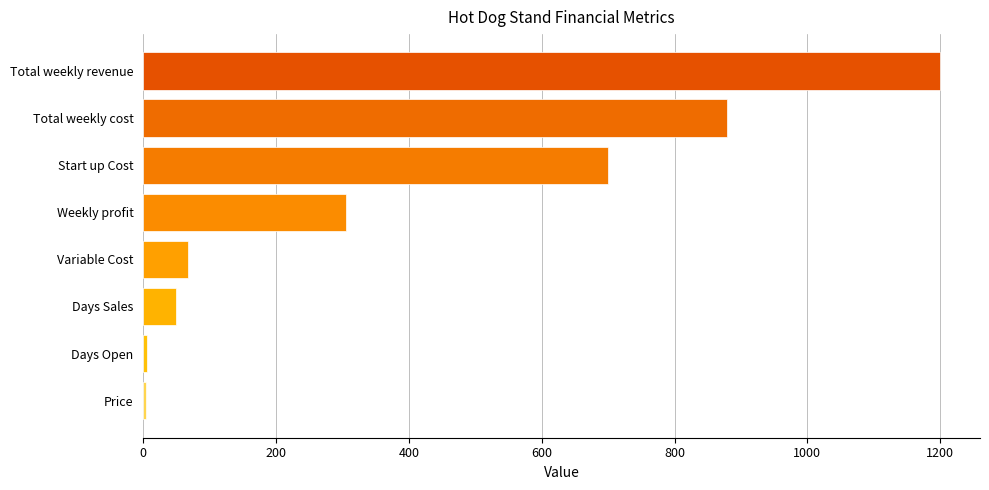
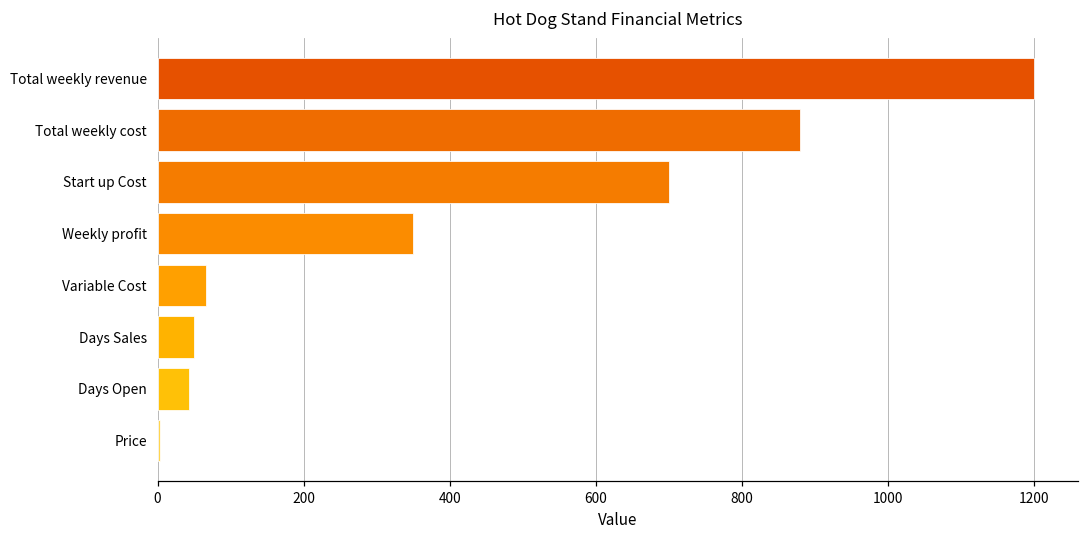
Weekly profit: 310 -> 350
Days Open: 10 -> 40
